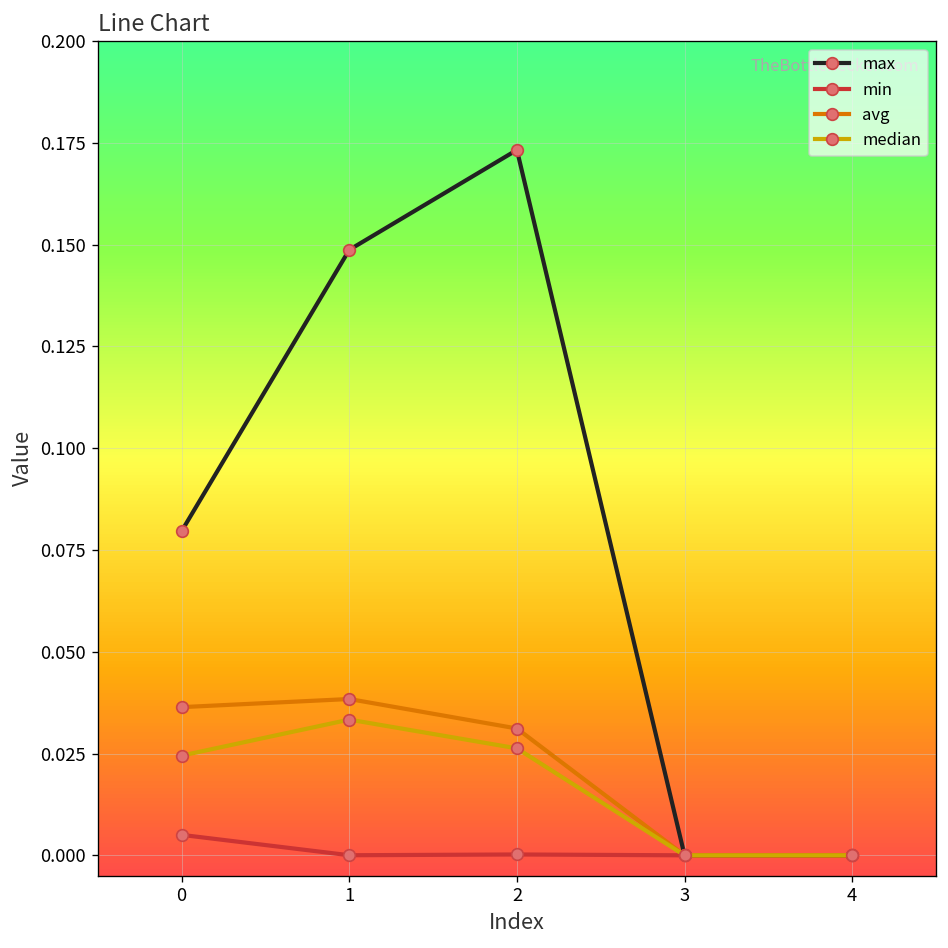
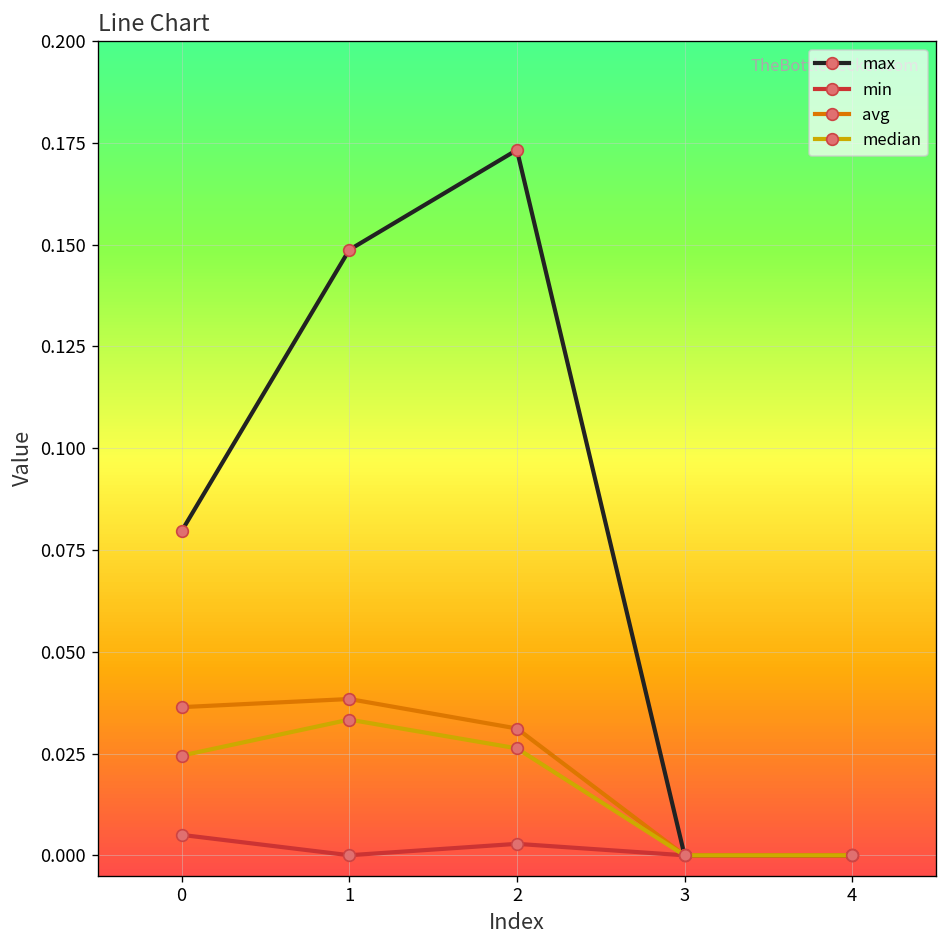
min, 2: 0.000 -> 0.003
